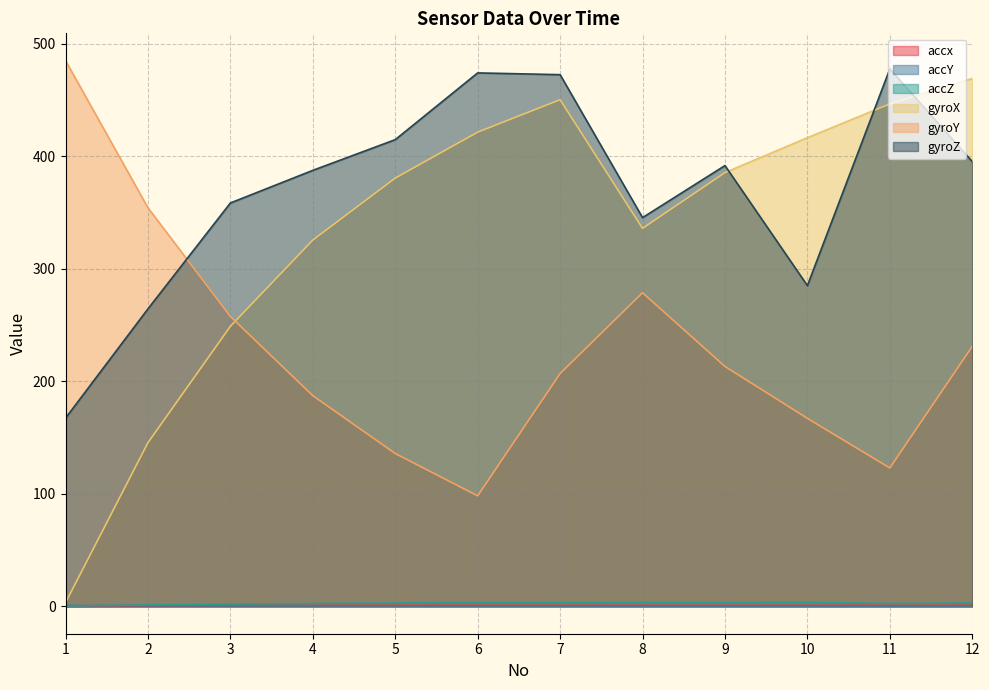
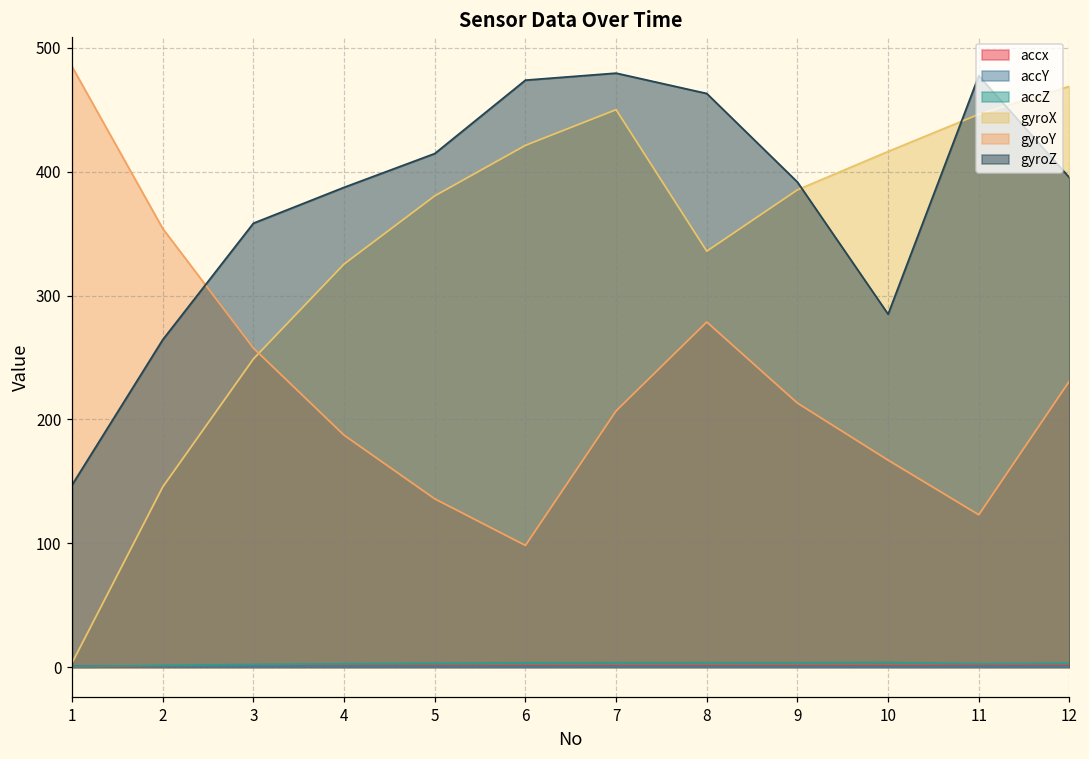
gyroZ, 1: 167 -> 147
gyroZ, 7: 472 -> 480
gyroZ, 8: 345 -> 463
